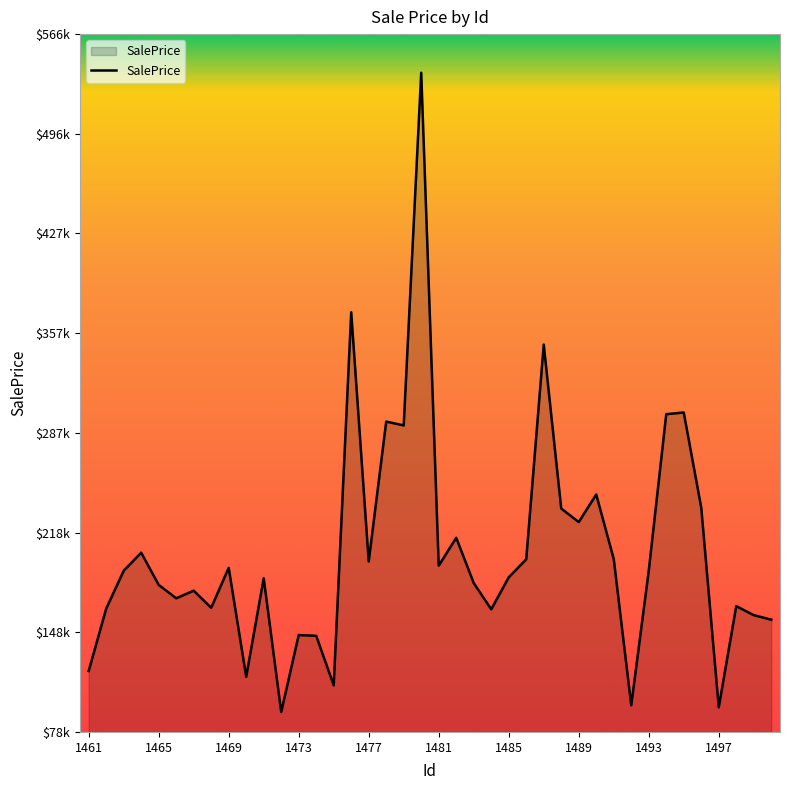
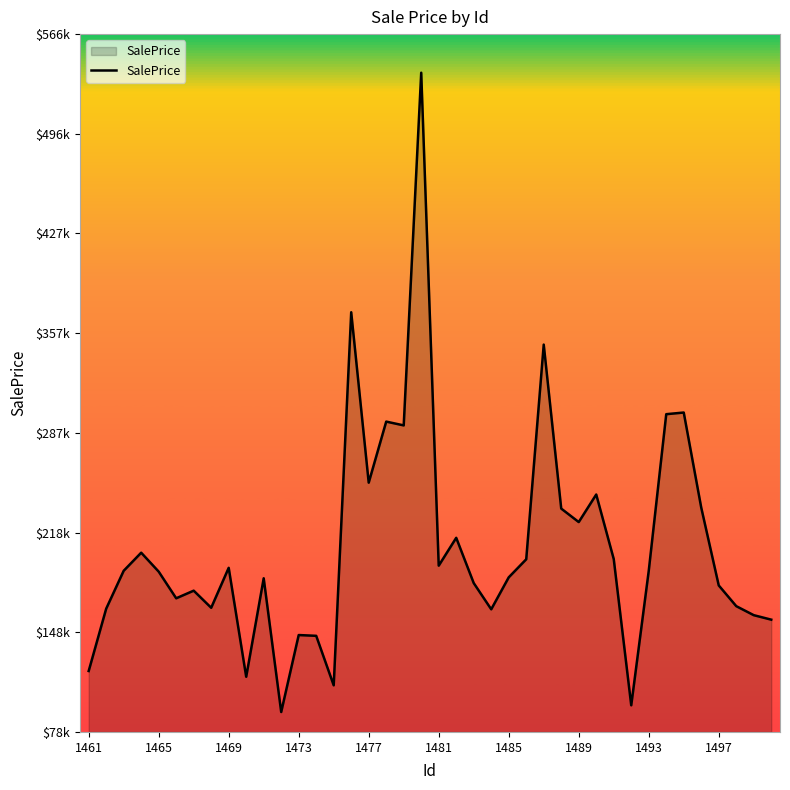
1465: $182000 -> $191000
1477: $198000 -> $253000
1497: $96000 -> $181000
